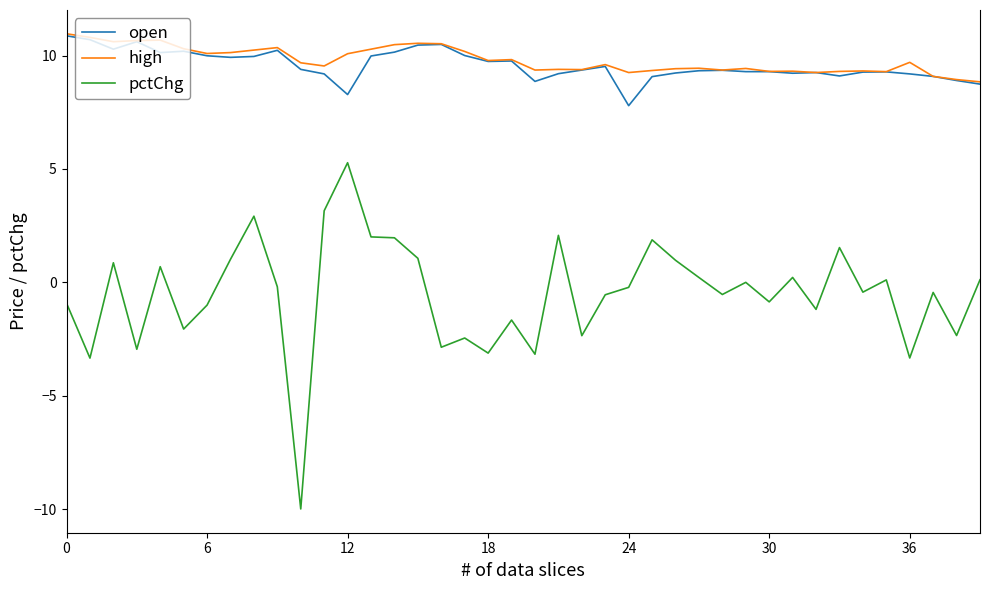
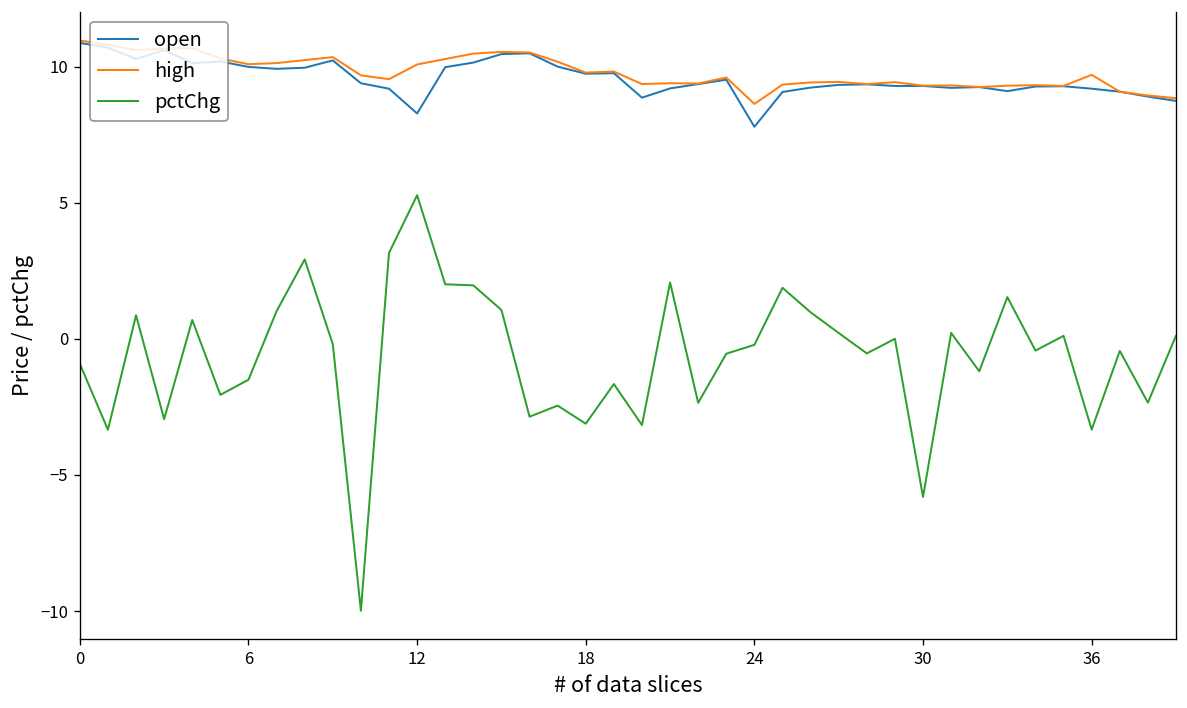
pctChg, 6: -1.0 -> -1.5
high, 24: 9.3 -> 8.6
pctChg, 30: -0.9 -> -5.8
